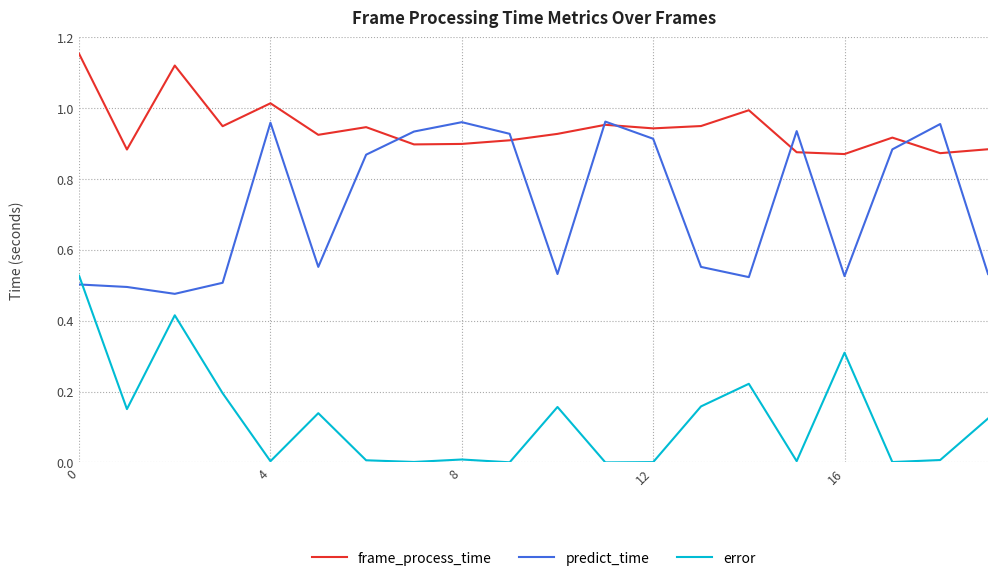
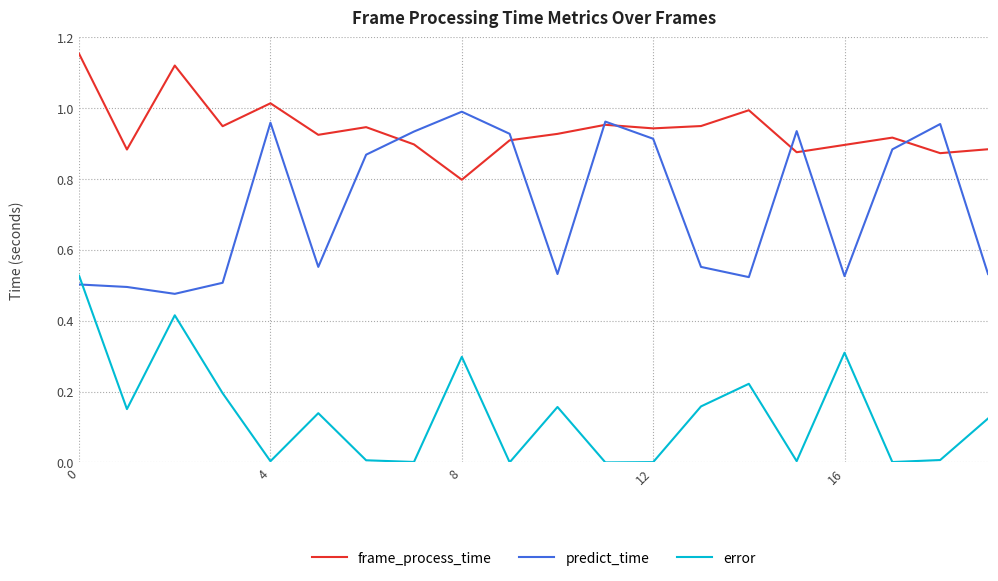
frame_process_time, 8: 0.90 -> 0.80
predict_time, 8: 0.96 -> 0.99
error, 8: 0.01 -> 0.30
frame_process_time, 16: 0.87 -> 0.90
